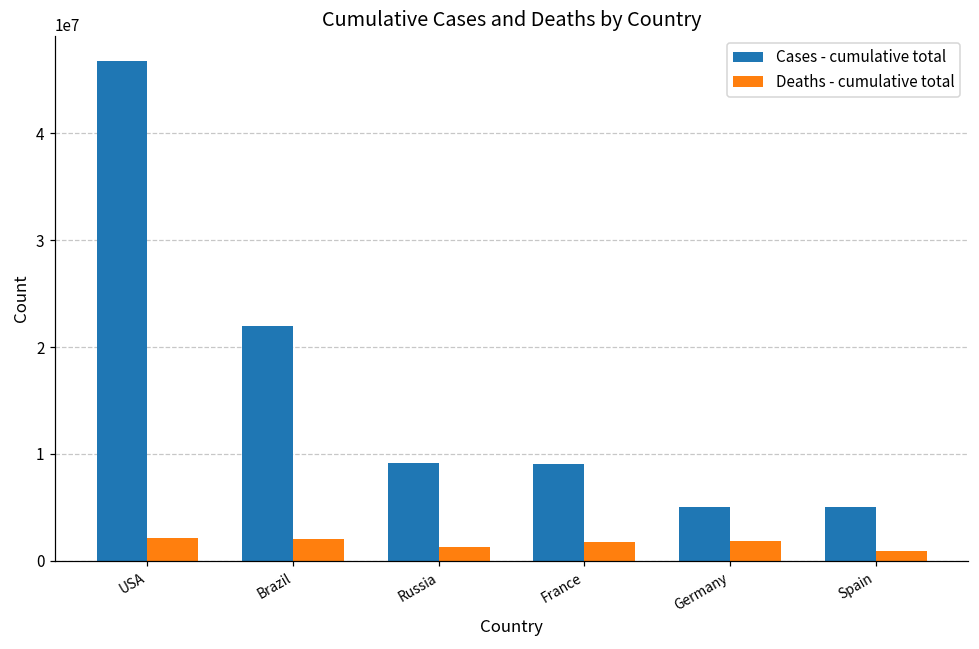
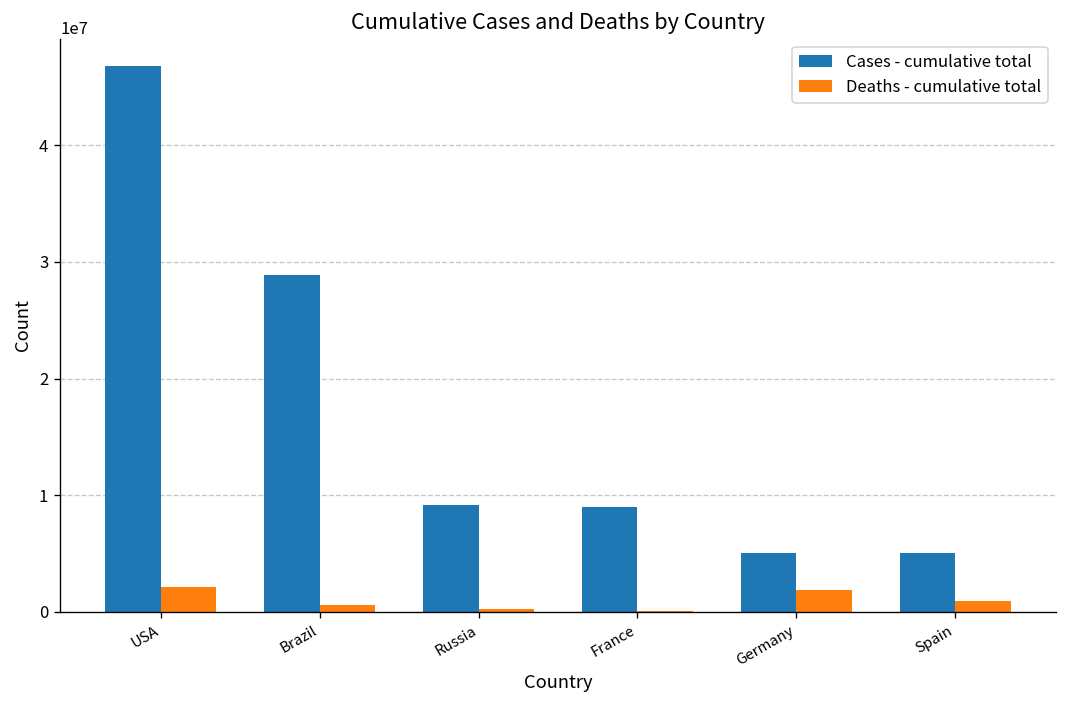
Cases - cumulative total, Brazil: 22000000 -> 29000000
Deaths - cumulative total, Brazil: 2000000 -> 1000000
Deaths - cumulative total, Russia: 1000000 -> 0
Deaths - cumulative total, France: 2000000 -> 0
